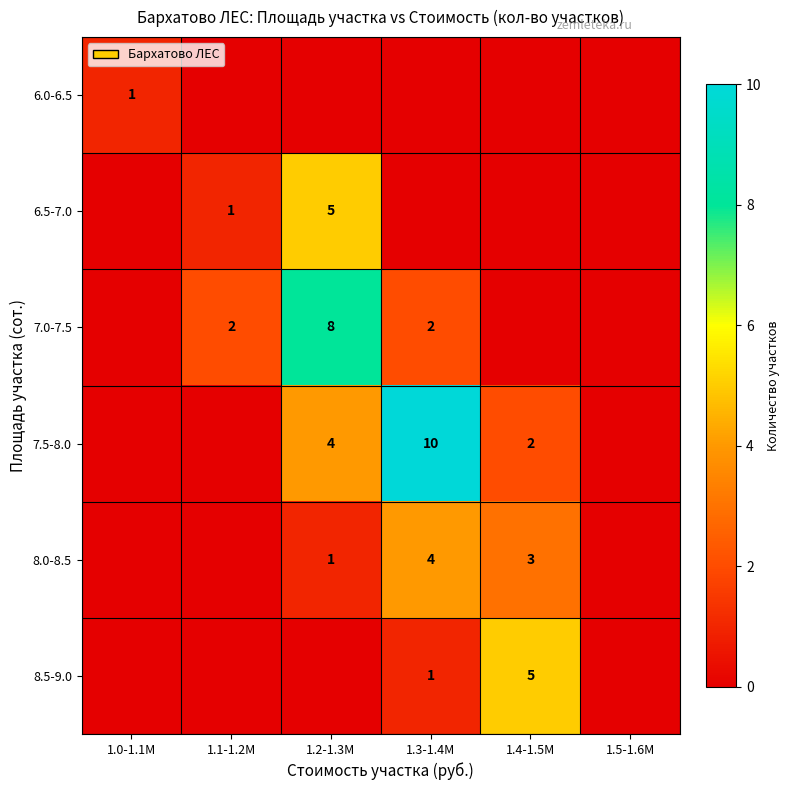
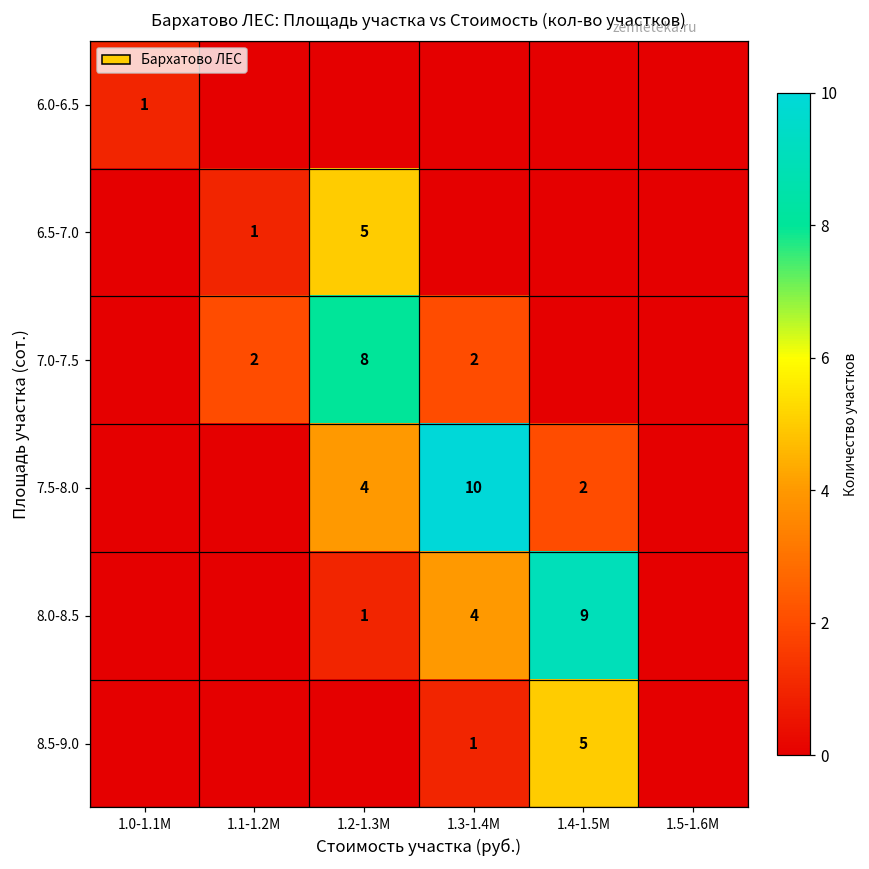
8.0-8.5, 1.4-1.5M: 3 -> 9
